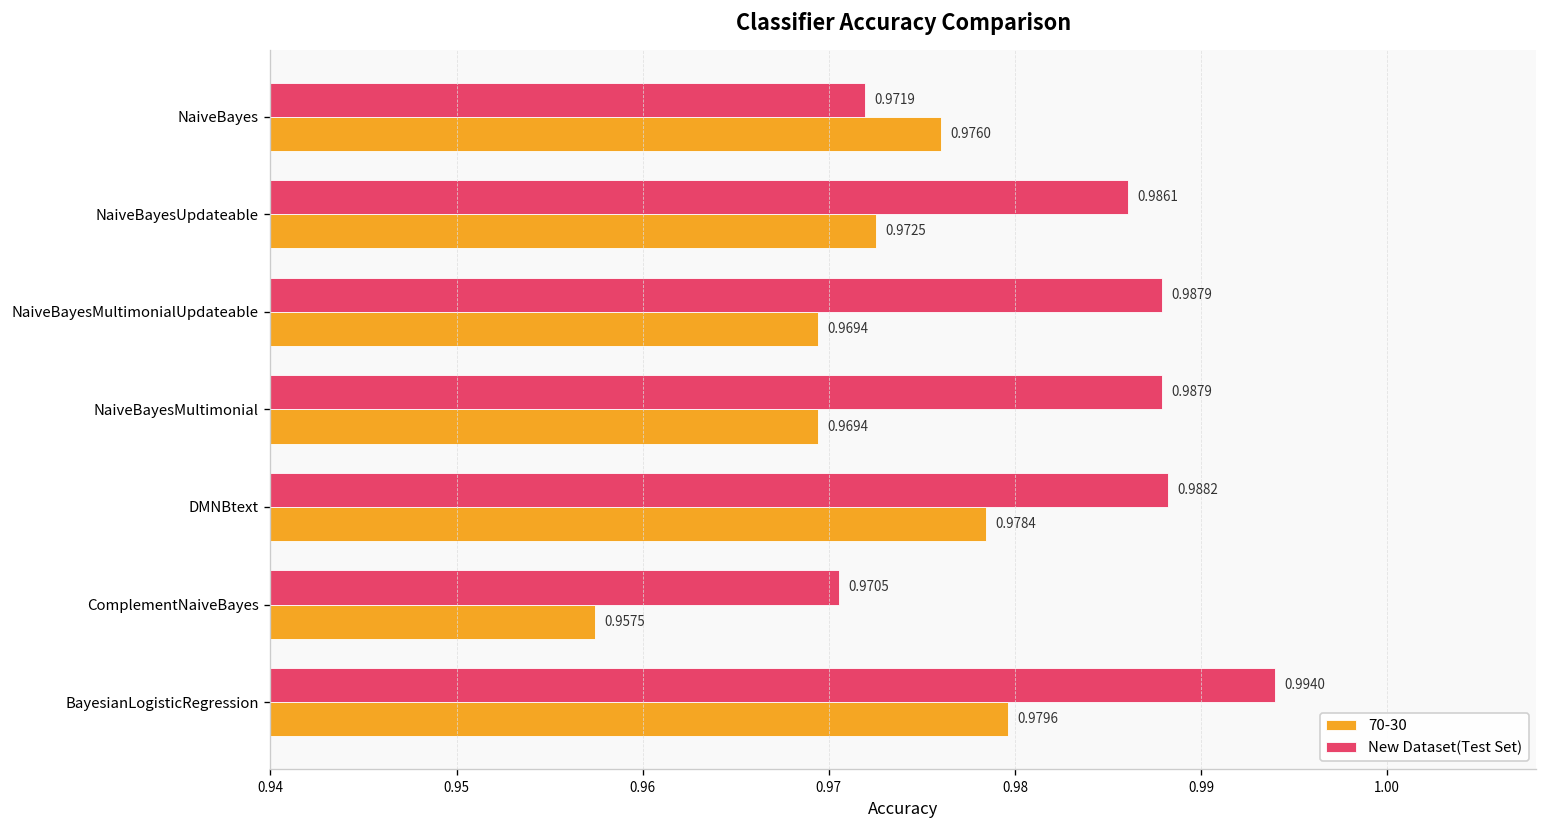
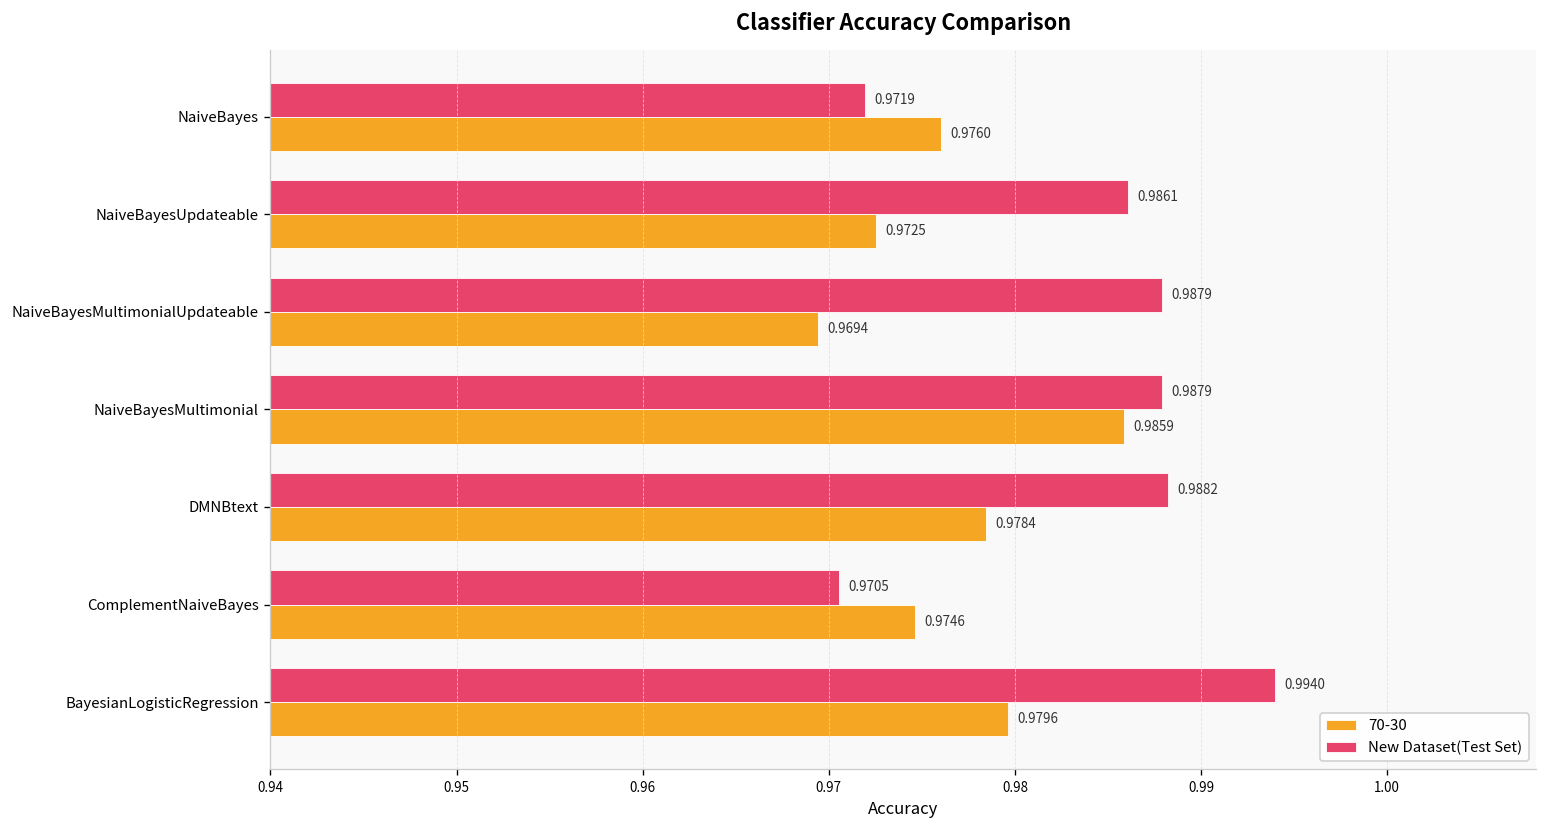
70-30, NaiveBayesMultimonial: 0.9694 -> 0.9859
70-30, ComplementNaiveBayes: 0.9575 -> 0.9746
